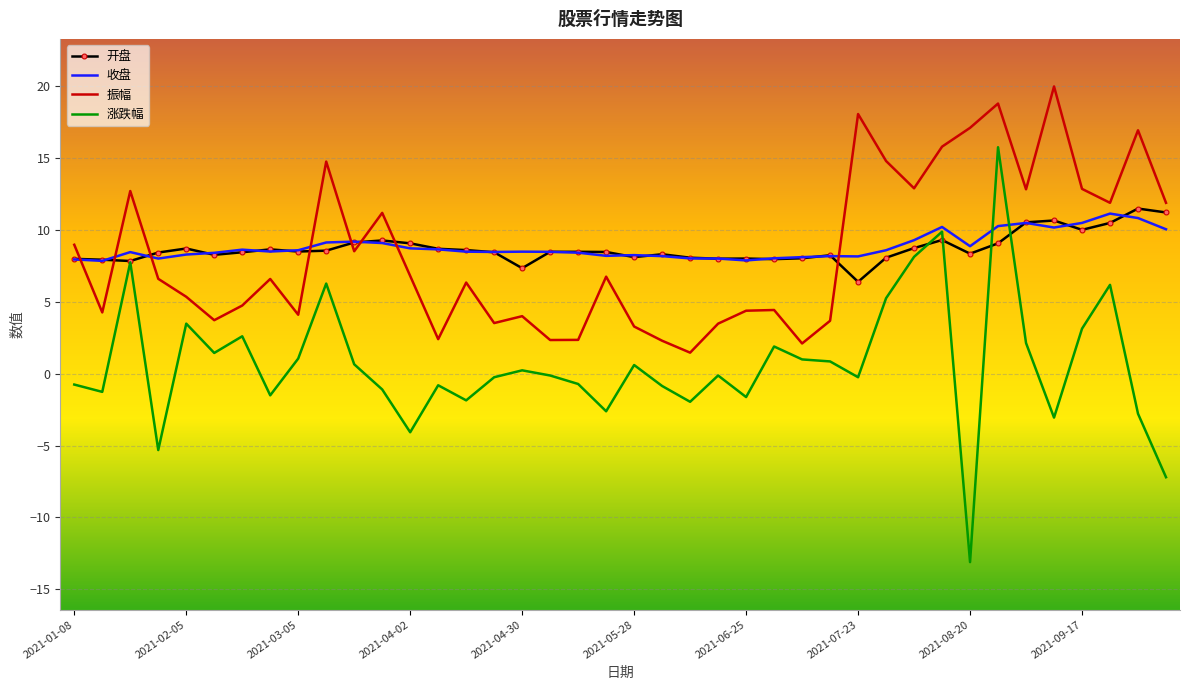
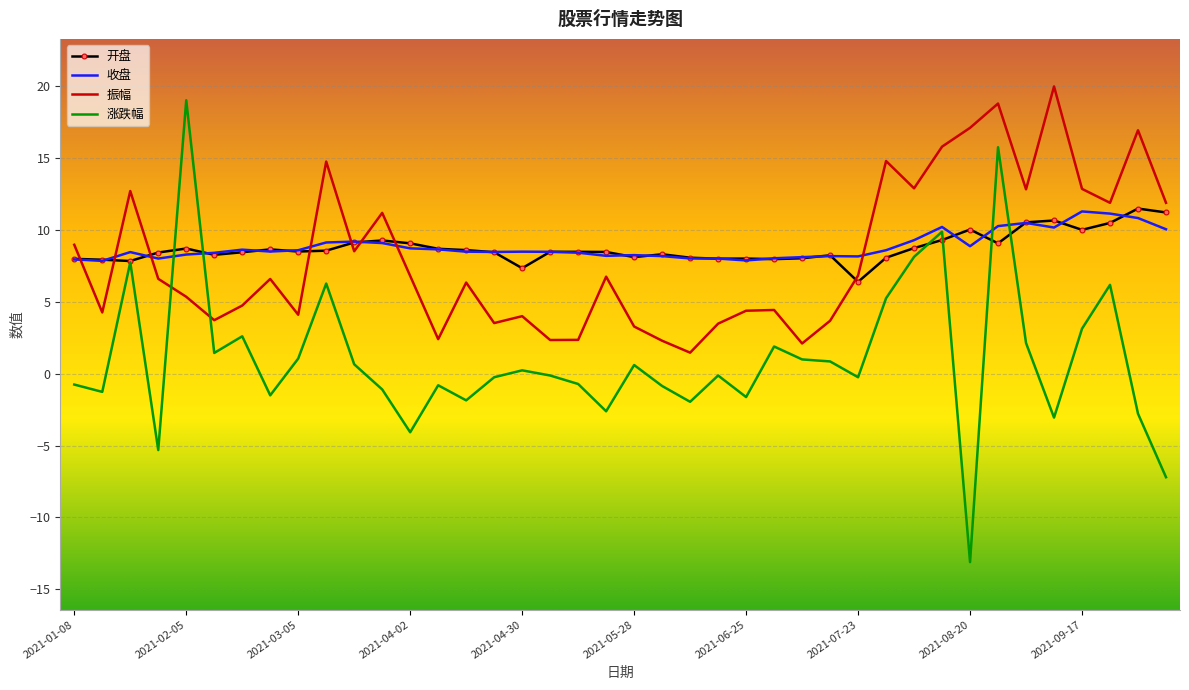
涨跌幅, 2021-02-05: 3.5 -> 19.0
振幅, 2021-07-23: 18.1 -> 6.8
开盘, 2021-08-20: 8.4 -> 10.0
收盘, 2021-09-17: 10.5 -> 11.3
